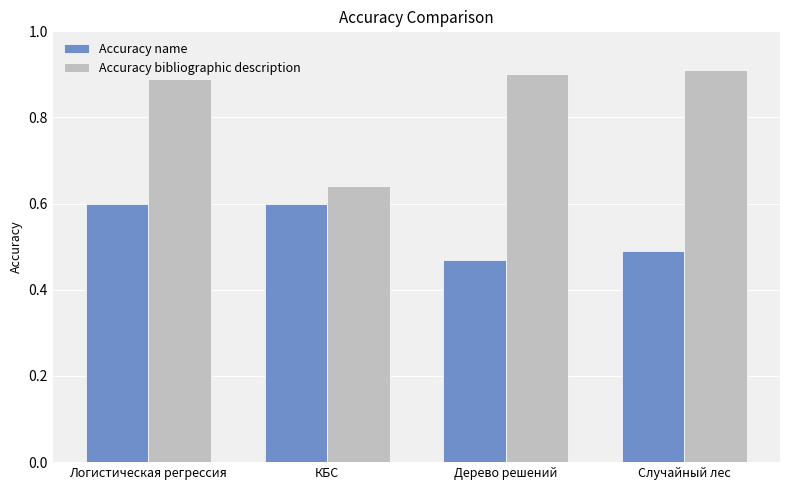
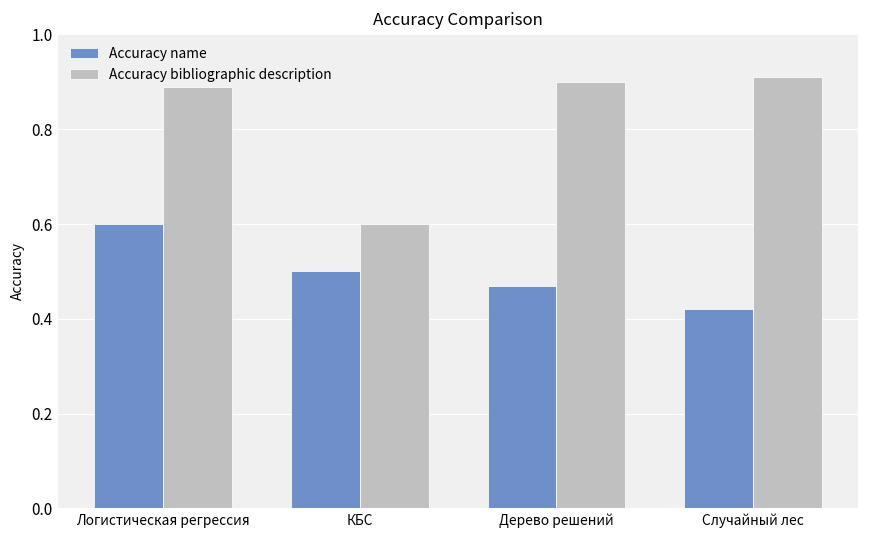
Accuracy name, КБС: 0.6 -> 0.5
Accuracy bibliographic description, КБС: 0.64 -> 0.60
Accuracy name, Случайный лес: 0.49 -> 0.42
